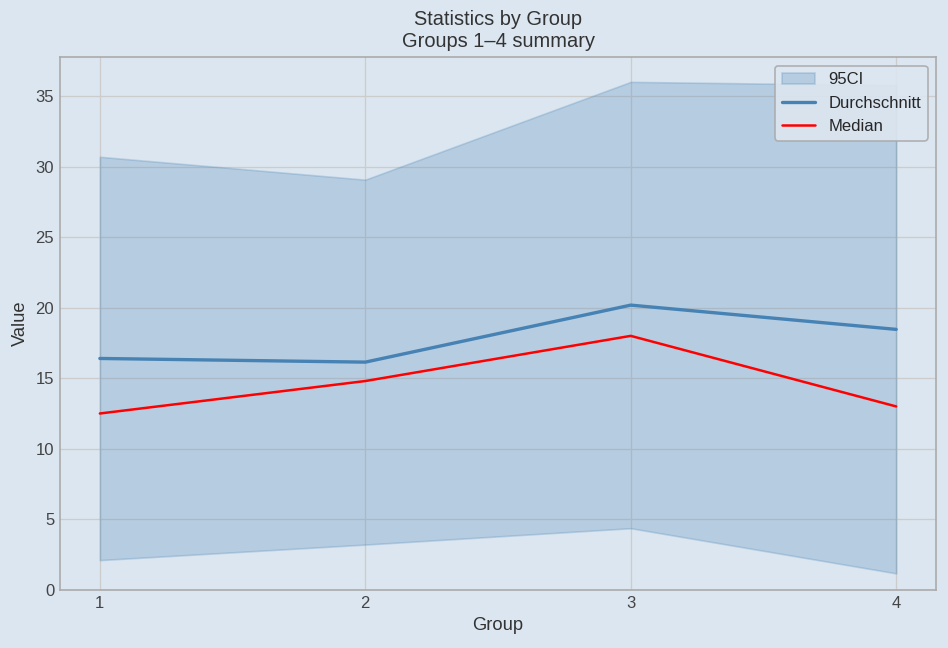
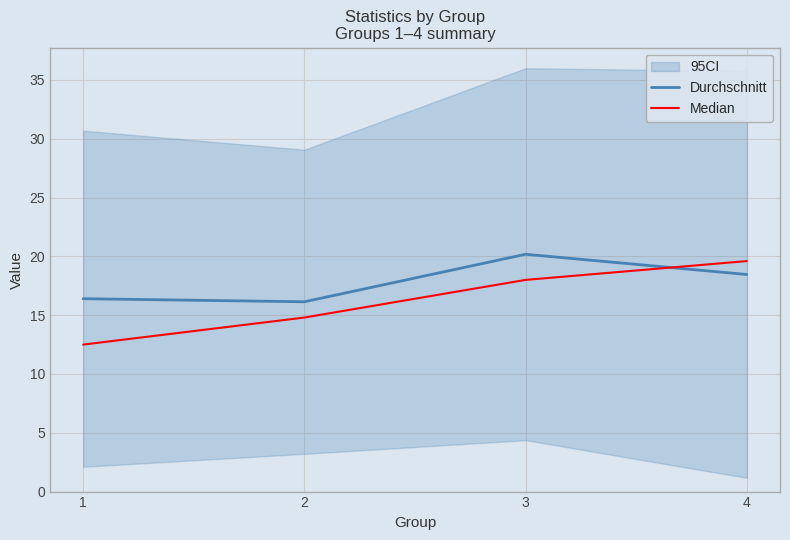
Median, 4: 13.0 -> 19.6
